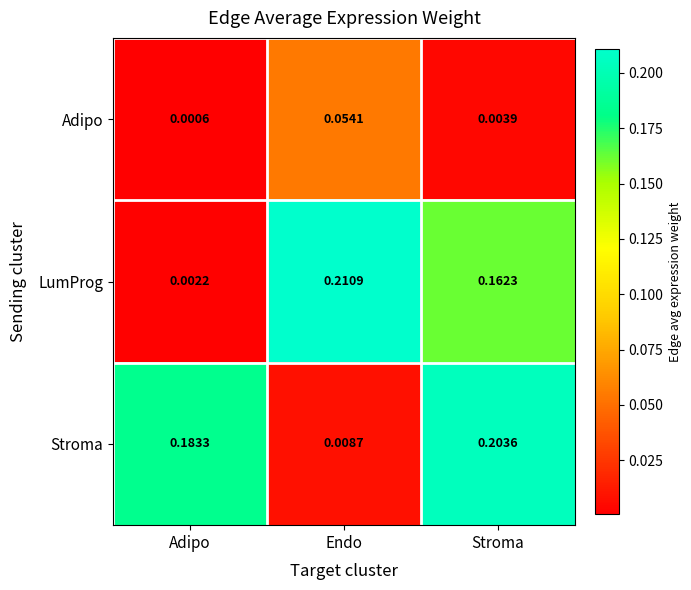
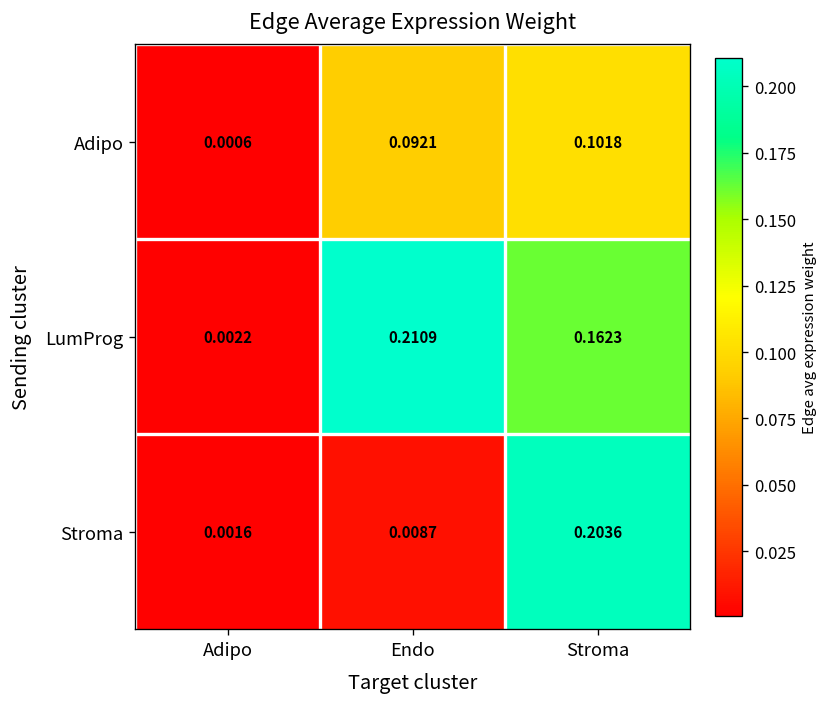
Adipo, Endo: 0.0541 -> 0.0921
Adipo, Stroma: 0.0039 -> 0.1018
Stroma, Adipo: 0.1833 -> 0.0016
